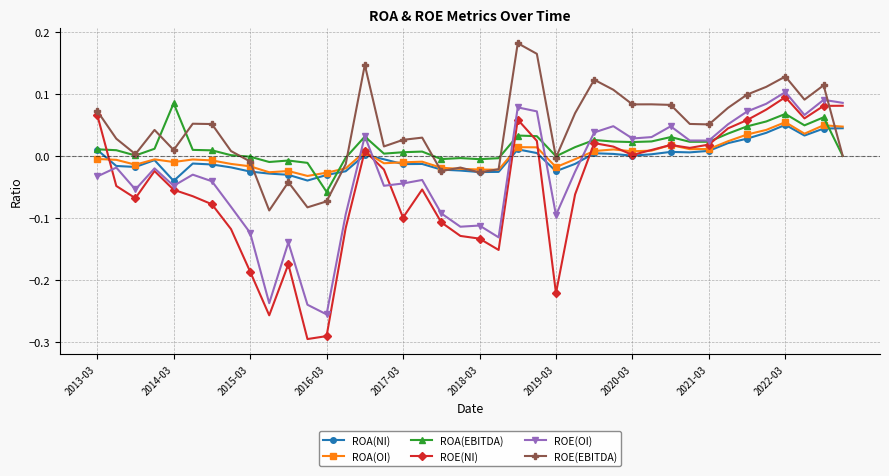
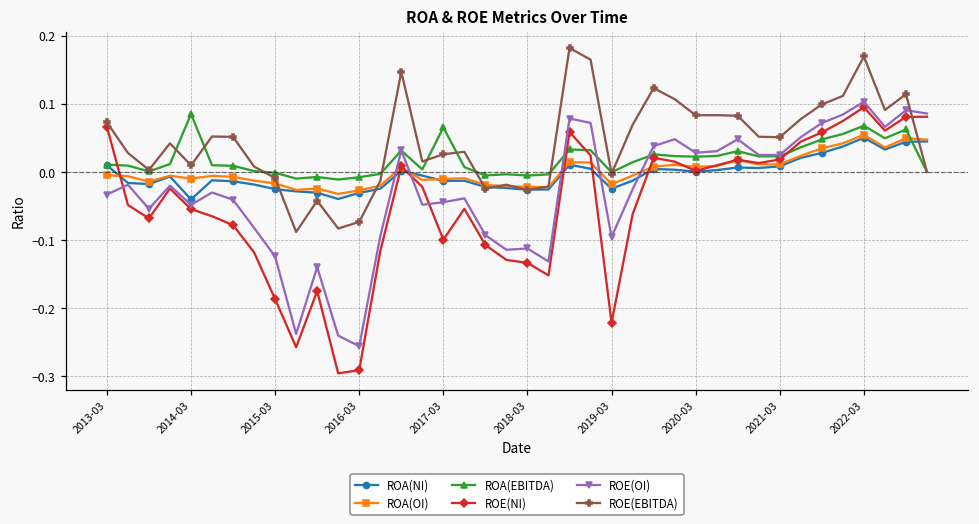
ROA(EBITDA), 2016-03: -0.06 -> -0.01
ROA(EBITDA), 2017-03: 0.01 -> 0.07
ROE(EBITDA), 2022-03: 0.13 -> 0.17
